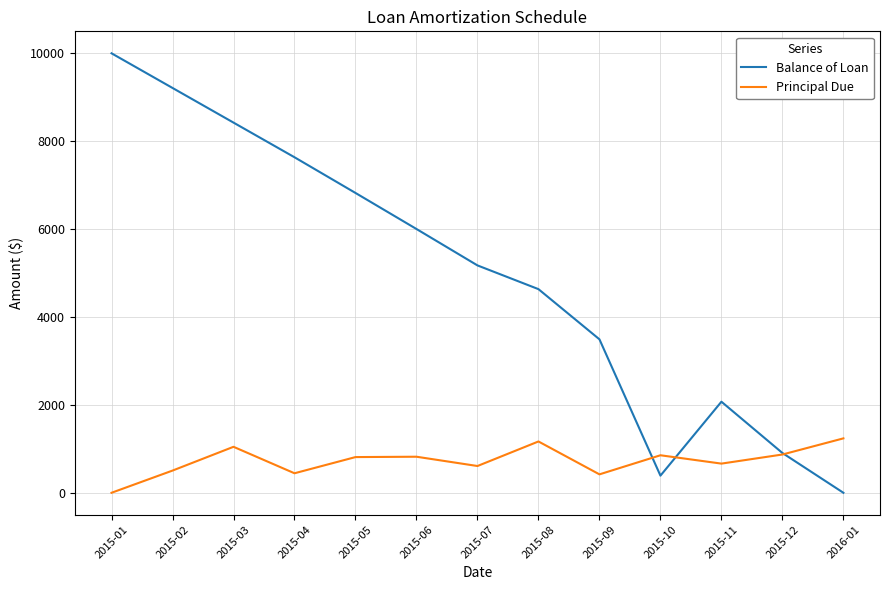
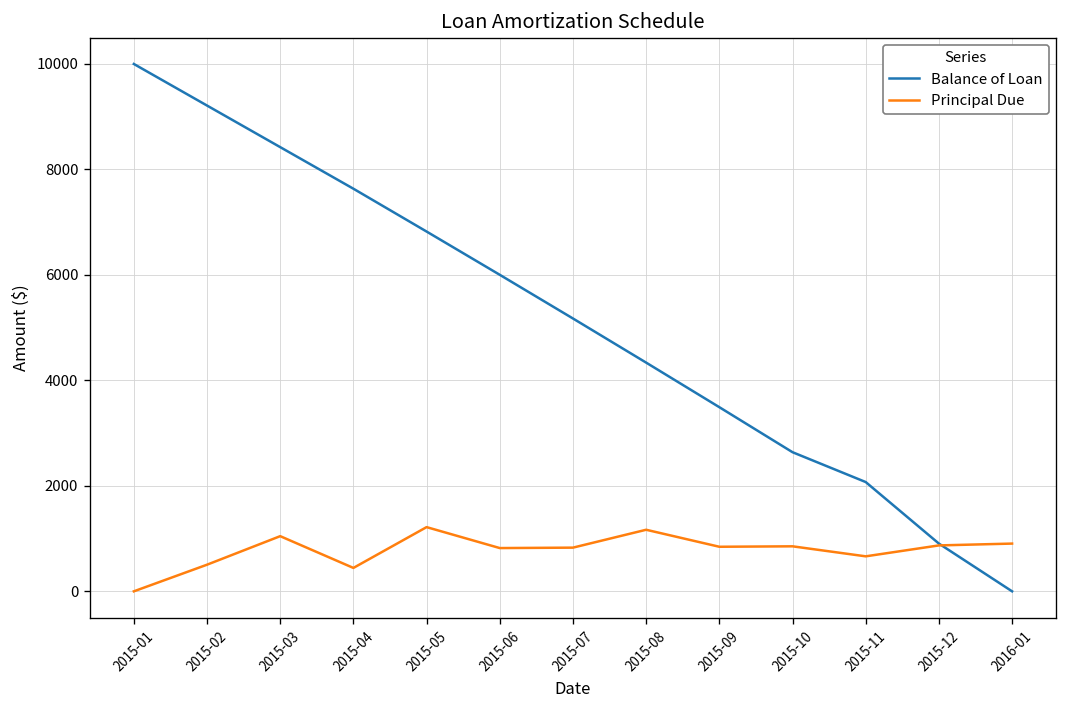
Principal Due, 2015-05: 800 -> 1200
Principal Due, 2015-07: 600 -> 800
Balance of Loan, 2015-08: 4600 -> 4300
Principal Due, 2015-09: 400 -> 800
Balance of Loan, 2015-10: 400 -> 2600
Principal Due, 2016-01: 1200 -> 900
